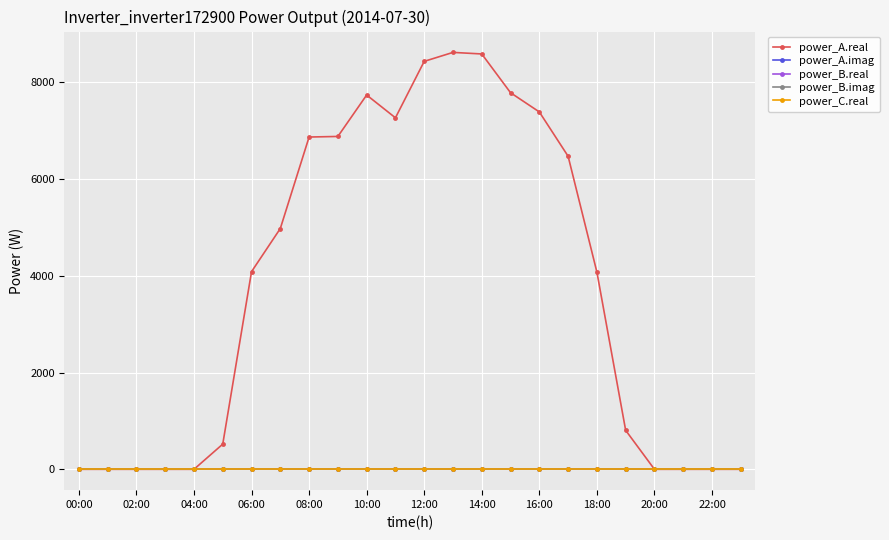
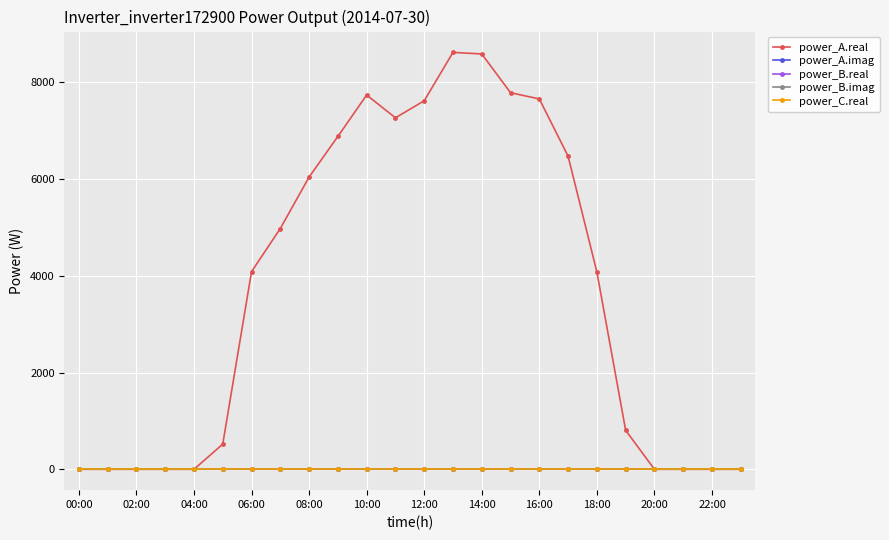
power_A.real, 08:00: 6900 -> 6000
power_A.real, 12:00: 8400 -> 7600
power_A.real, 16:00: 7400 -> 7700
